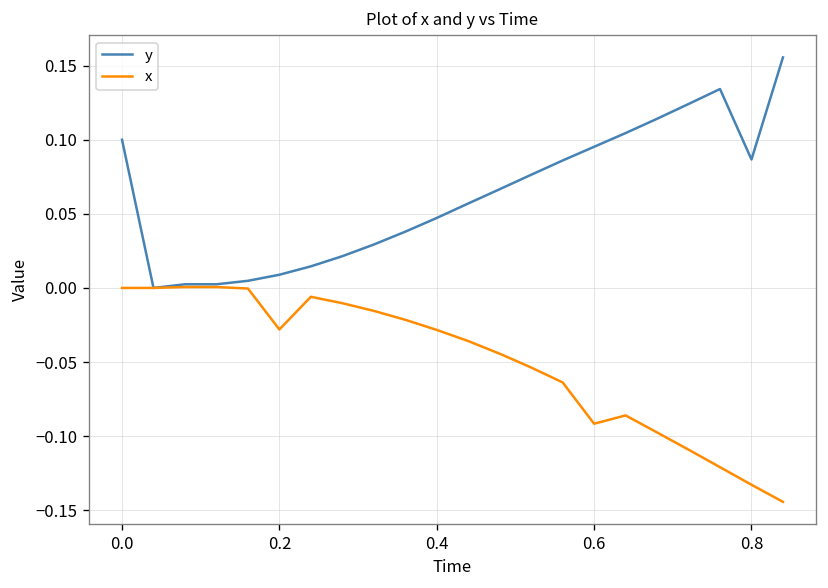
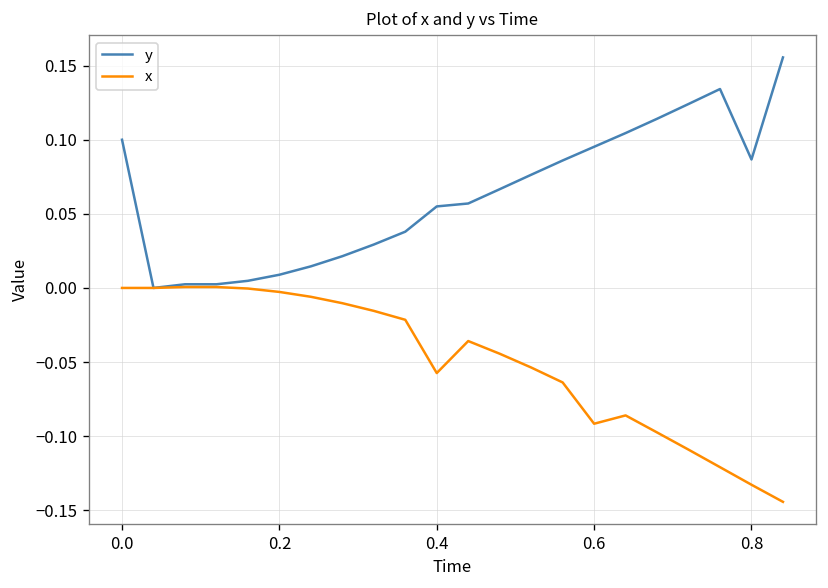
x, 0.2: -0.028 -> -0.003
y, 0.4: 0.047 -> 0.055
x, 0.4: -0.028 -> -0.057
